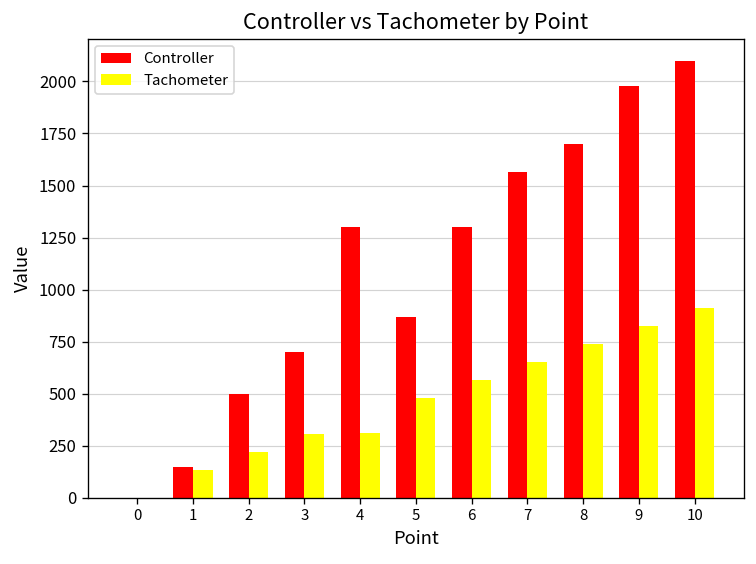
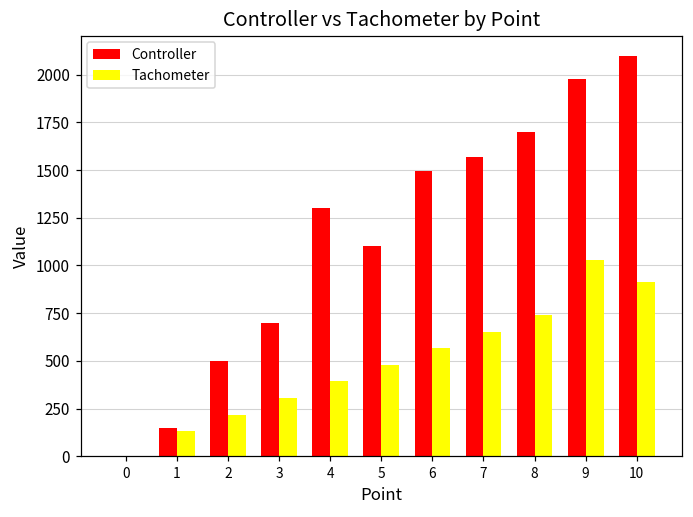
Tachometer, 4: 310 -> 390
Controller, 5: 870 -> 1100
Controller, 6: 1300 -> 1490
Tachometer, 9: 830 -> 1030
